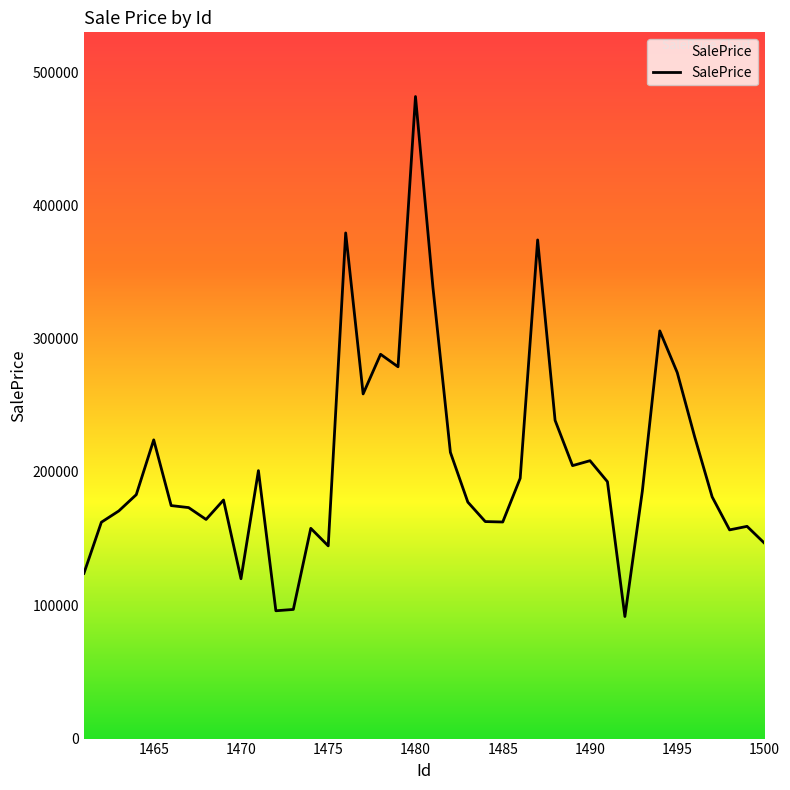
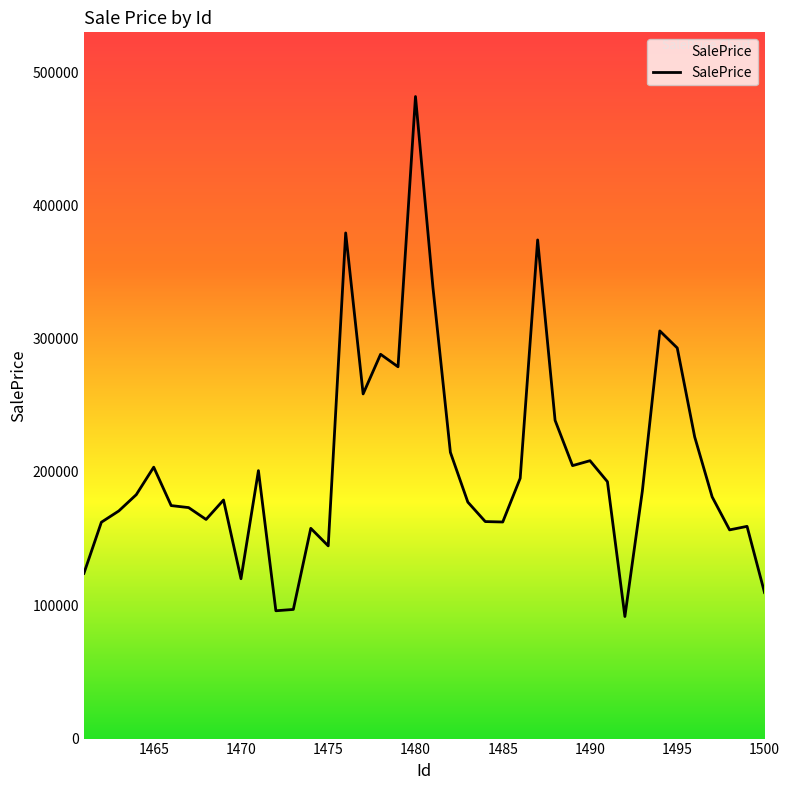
1465: 224000 -> 204000
1495: 275000 -> 293000
1500: 147000 -> 110000
